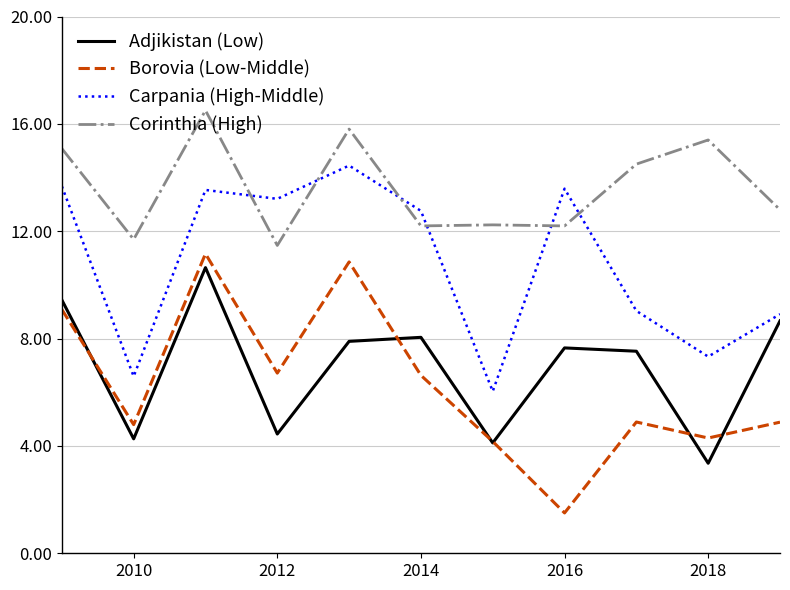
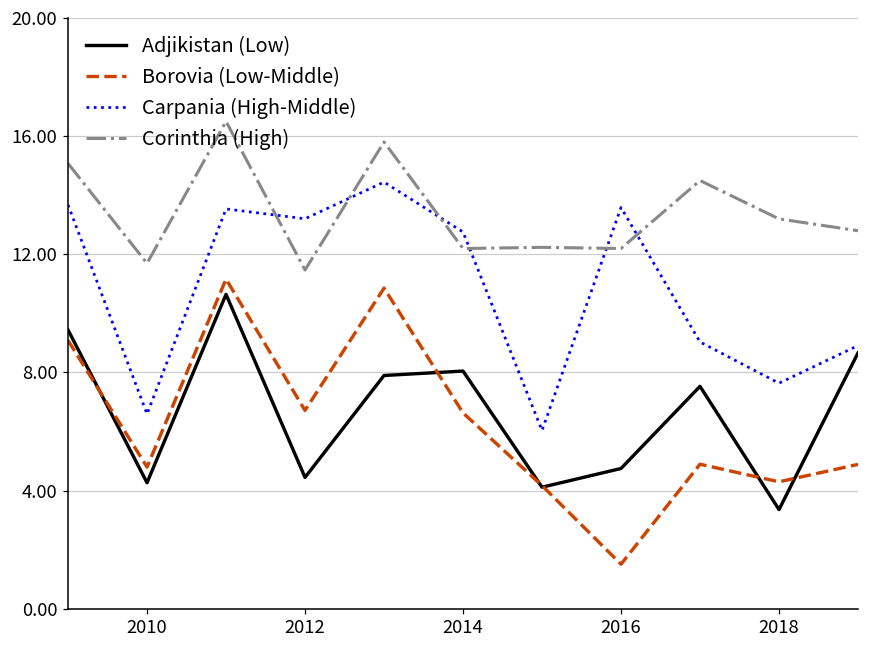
Adjikistan (Low), 2016: 7.7 -> 4.7
Carpania (High-Middle), 2018: 7.3 -> 7.6
Corinthia (High), 2018: 15.4 -> 13.2
